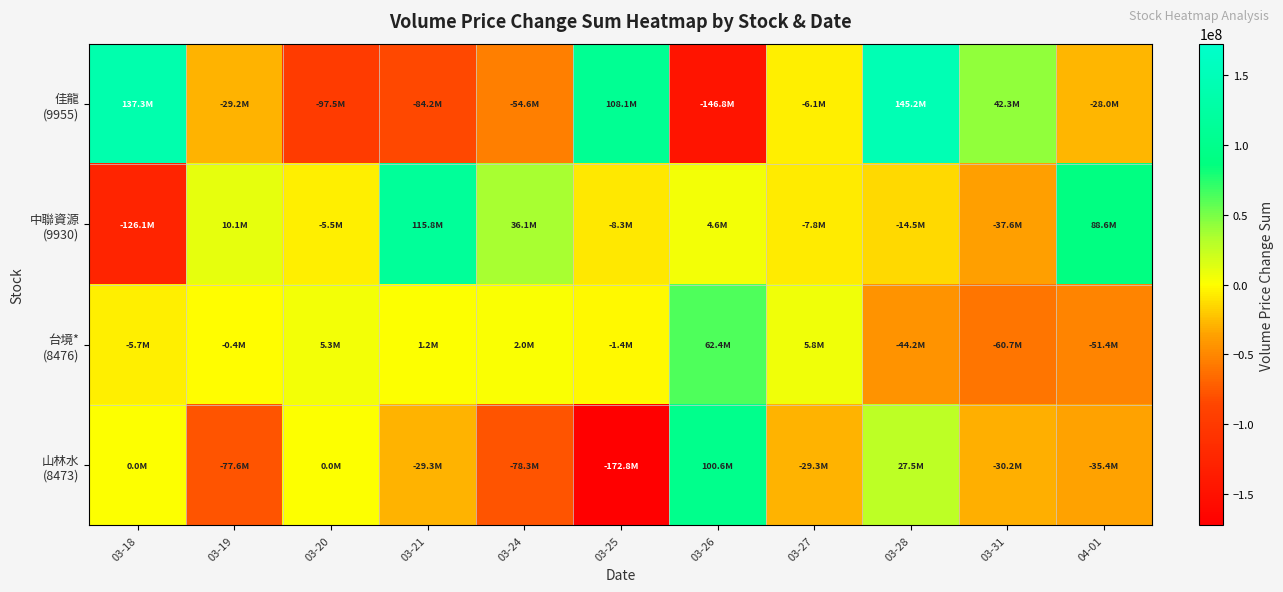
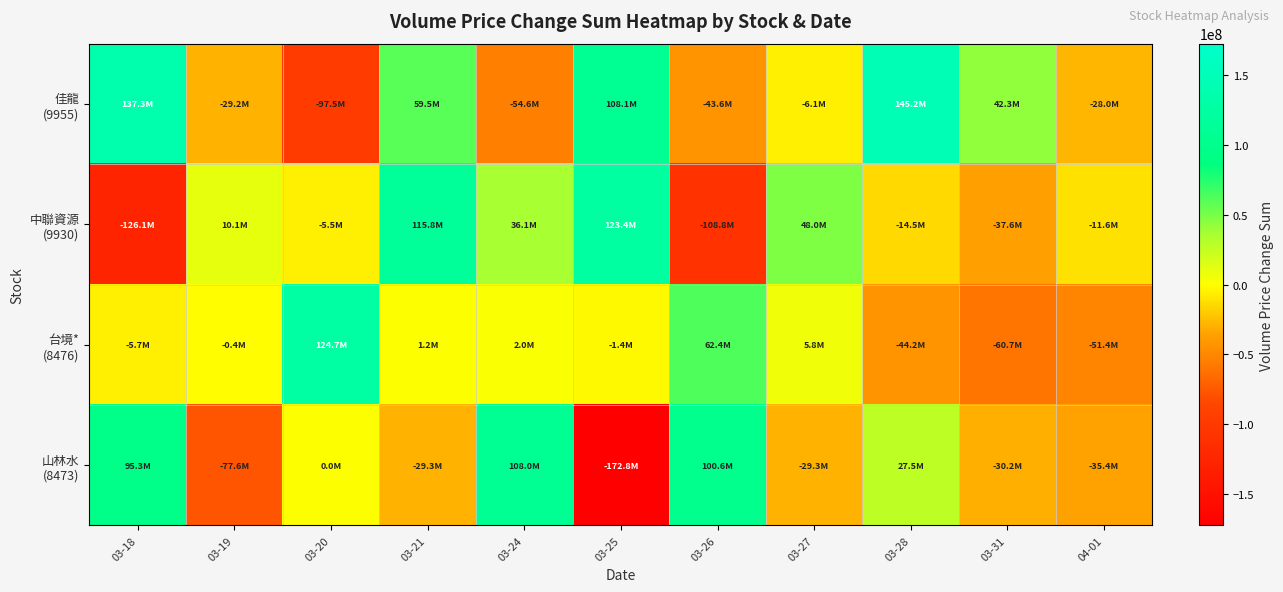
佳龍 (9955), 03-21: -84.2M -> 59.5M
佳龍 (9955), 03-26: -146.8M -> -43.6M
中聯資源 (9930), 03-25: -8.3M -> 123.4M
中聯資源 (9930), 03-26: 4.6M -> -108.8M
中聯資源 (9930), 03-27: -7.8M -> 48.0M
中聯資源 (9930), 04-01: 88.6M -> -11.6M
台境* (8476), 03-20: 5.3M -> 124.7M
山林水 (8473), 03-18: 0.0M -> 95.3M
山林水 (8473), 03-24: -78.3M -> 108.0M
